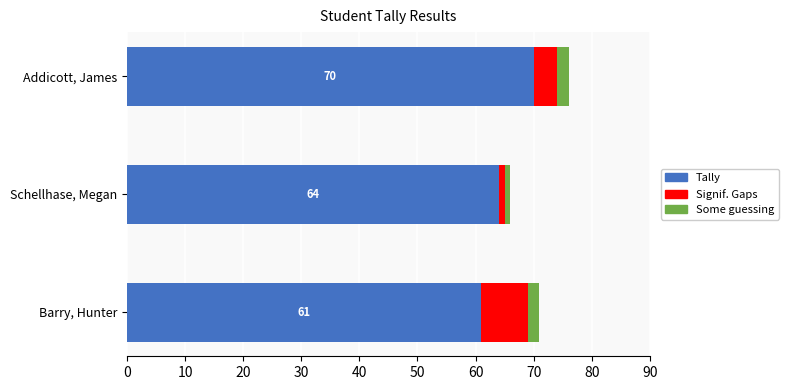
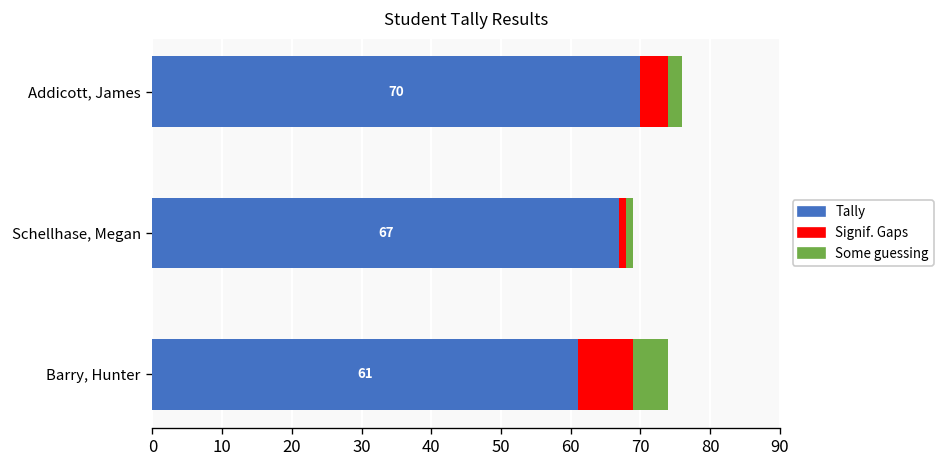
Tally, Schellhase, Megan: 64 -> 67
Some guessing, Barry, Hunter: 2 -> 5
